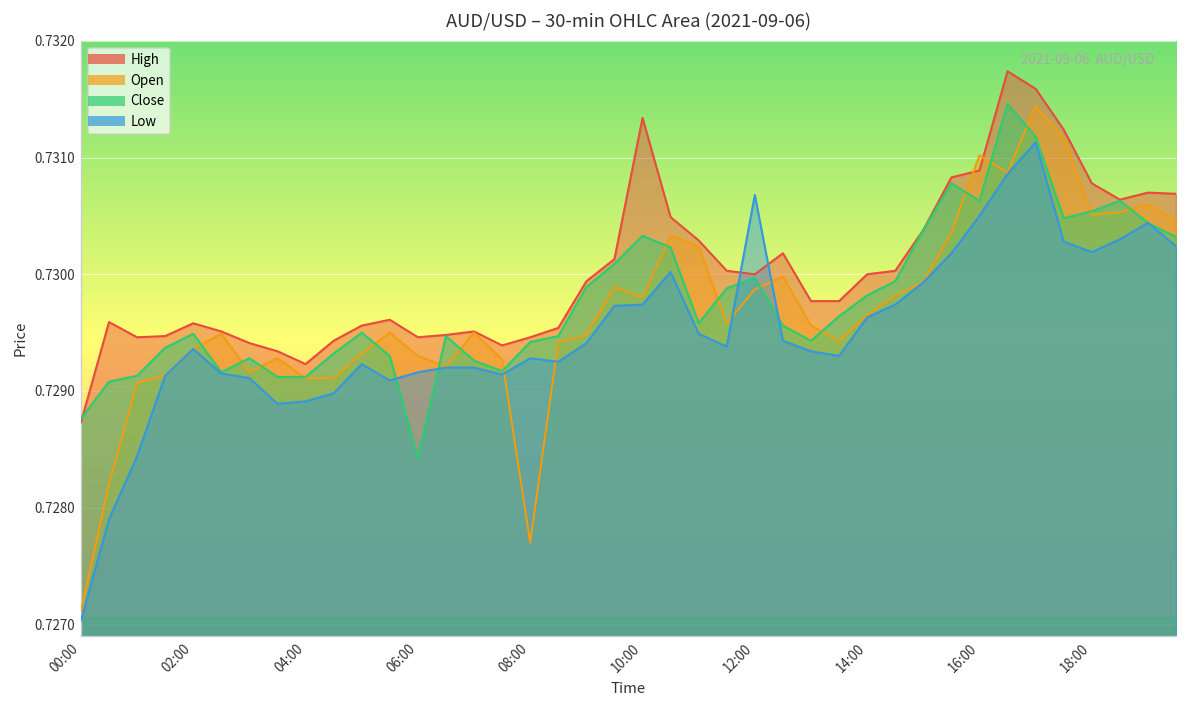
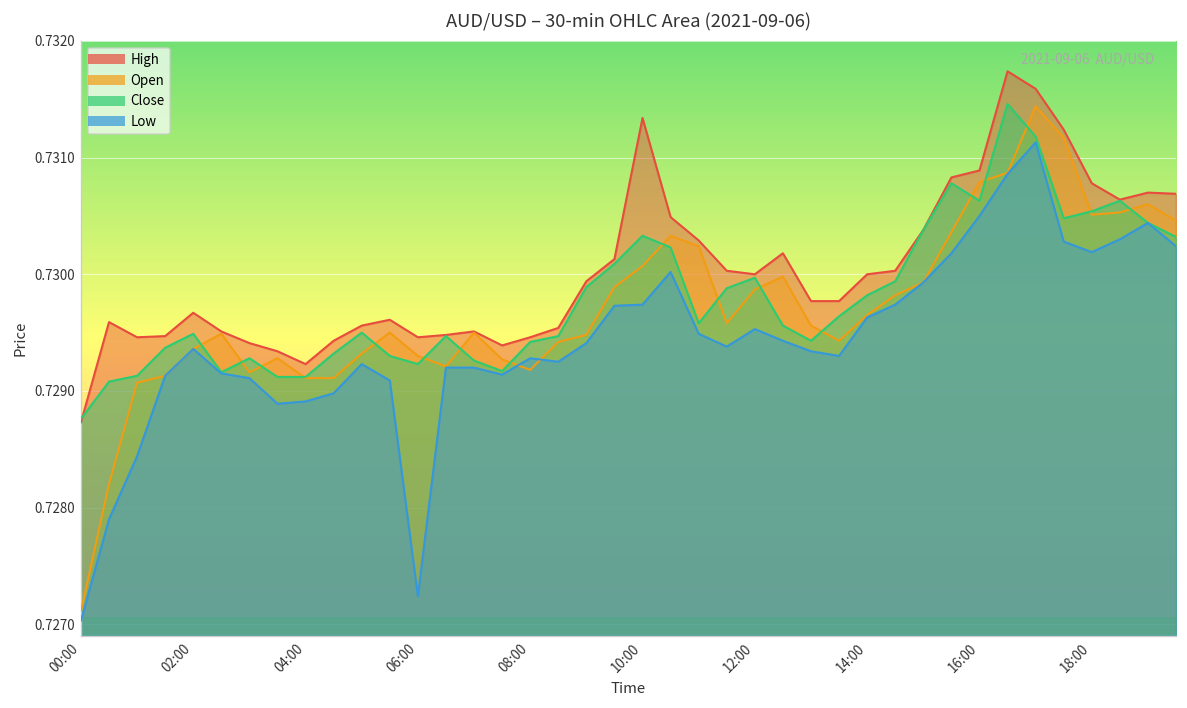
High, 02:00: 0.7296 -> 0.7297
Close, 06:00: 0.7284 -> 0.7292
Low, 06:00: 0.7292 -> 0.7272
Open, 08:00: 0.7277 -> 0.7292
Open, 10:00: 0.7298 -> 0.7301
Low, 12:00: 0.7307 -> 0.7295
Open, 16:00: 0.7310 -> 0.7308
